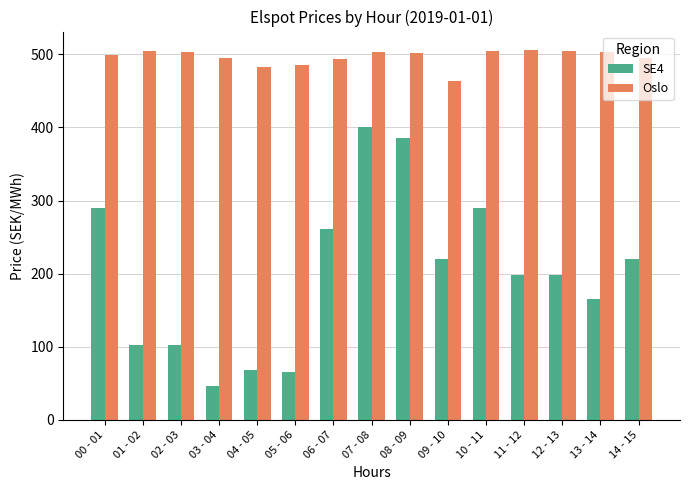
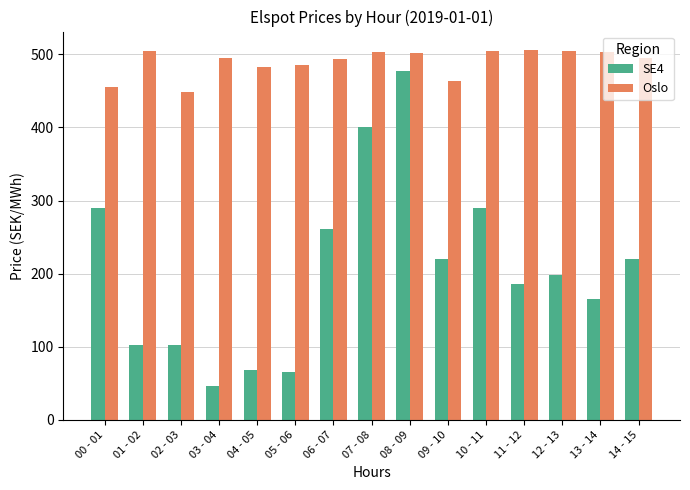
Oslo, 00 - 01: 500 -> 450
Oslo, 02 - 03: 500 -> 450
SE4, 08 - 09: 390 -> 480
SE4, 11 - 12: 200 -> 190
